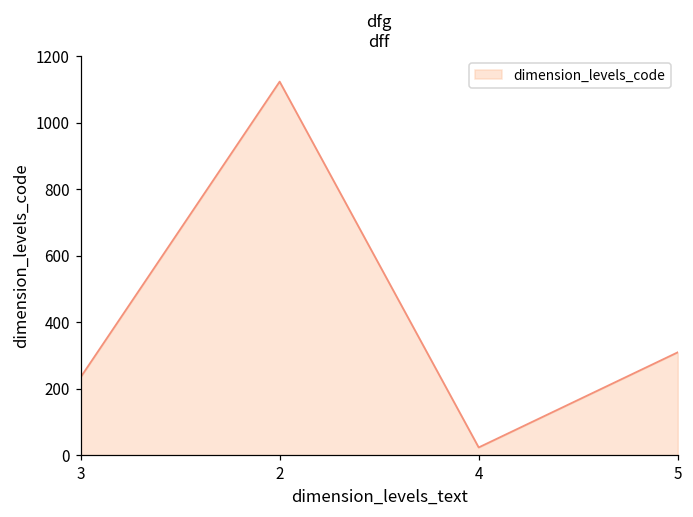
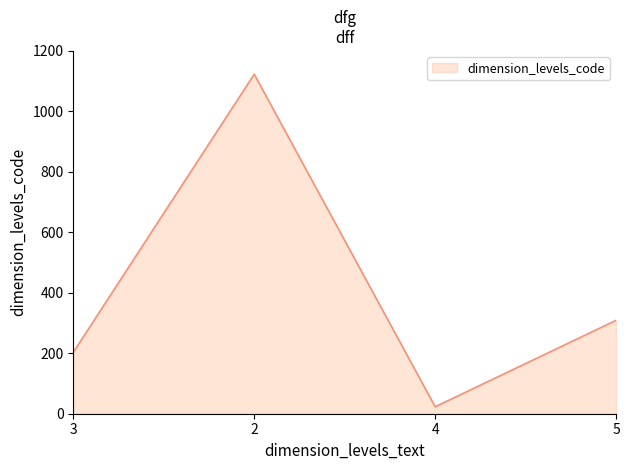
3: 230 -> 200
